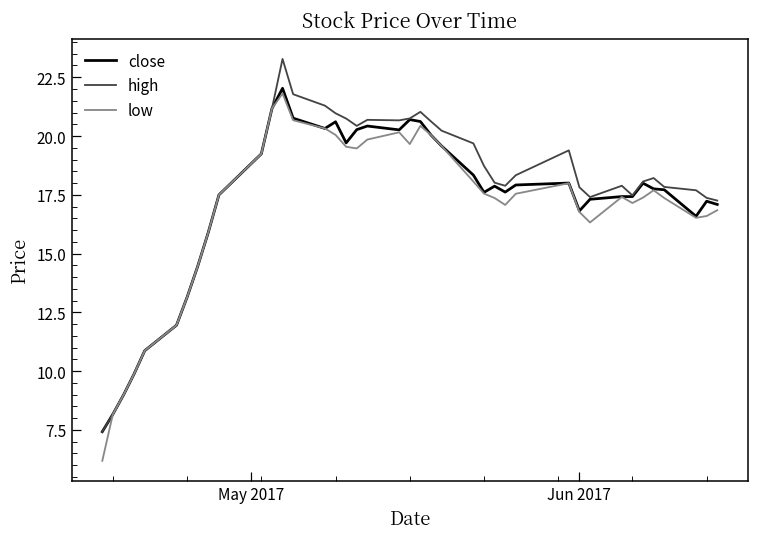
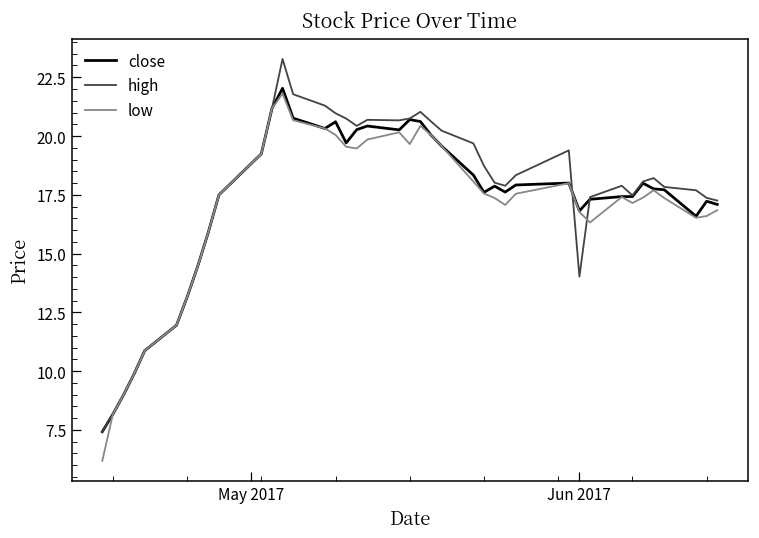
high, Jun 2017: 17.8 -> 14.0
